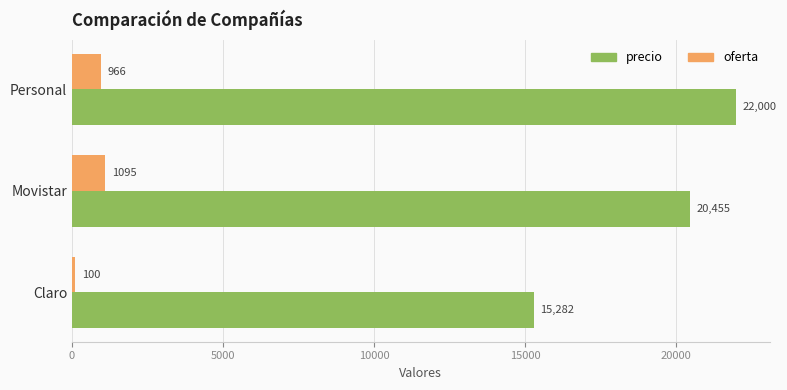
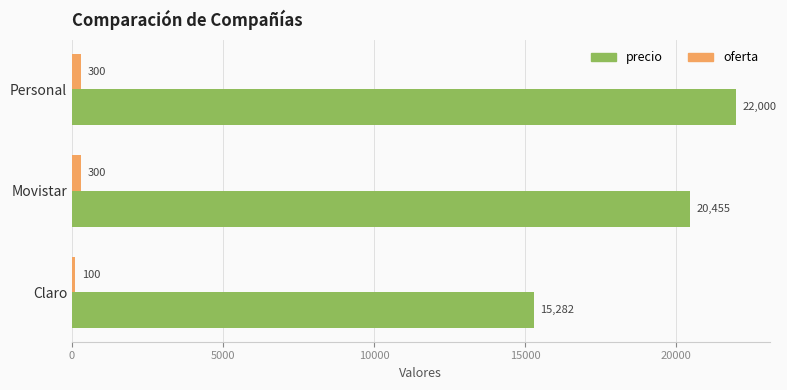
oferta, Personal: 966 -> 300
oferta, Movistar: 1095 -> 300
